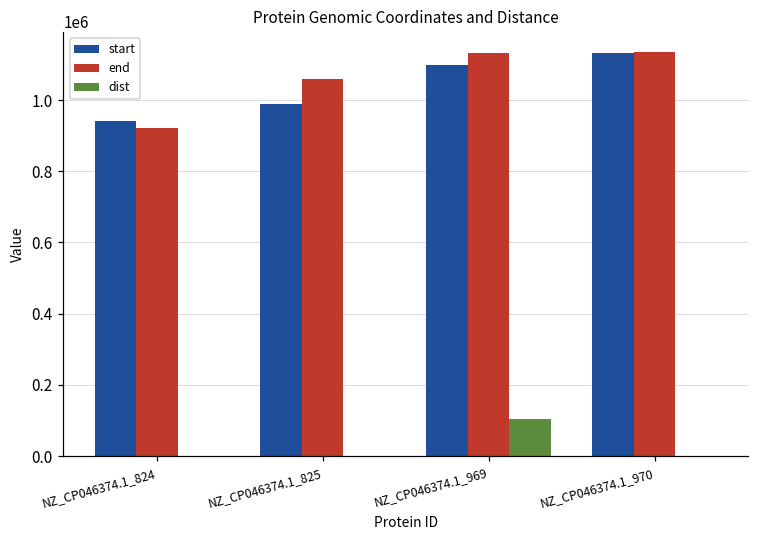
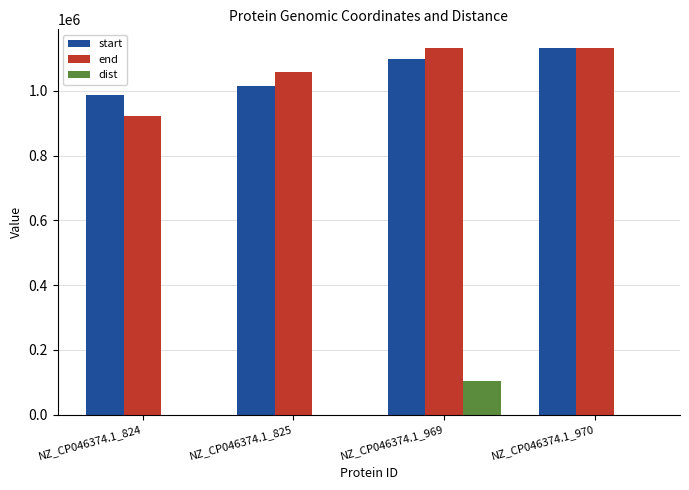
start, NZ_CP046374.1_824: 940000 -> 990000
start, NZ_CP046374.1_825: 990000 -> 1020000
